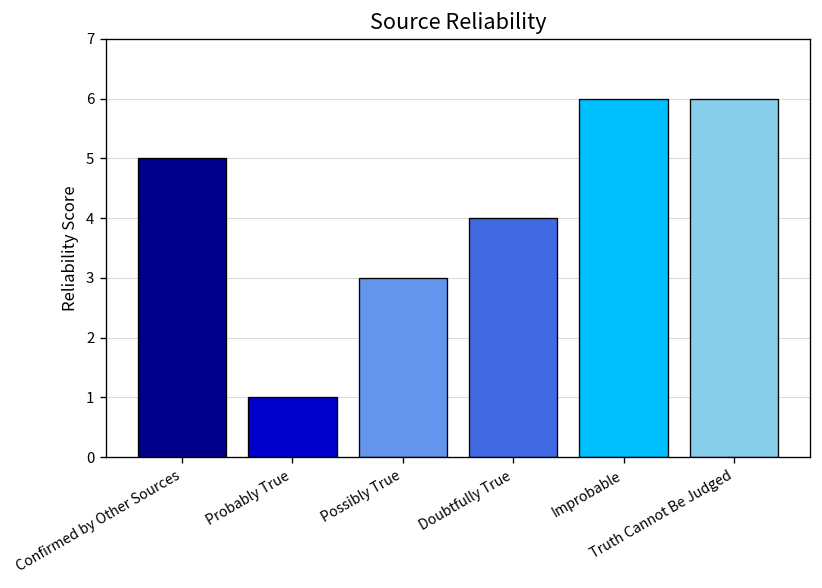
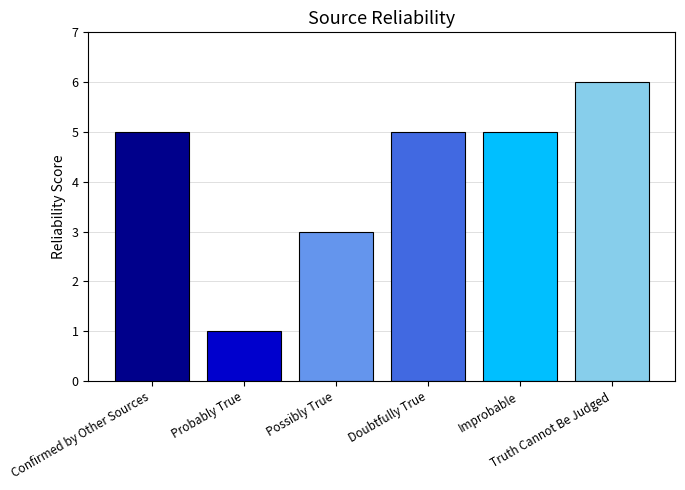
Doubtfully True: 4 -> 5
Improbable: 6 -> 5
